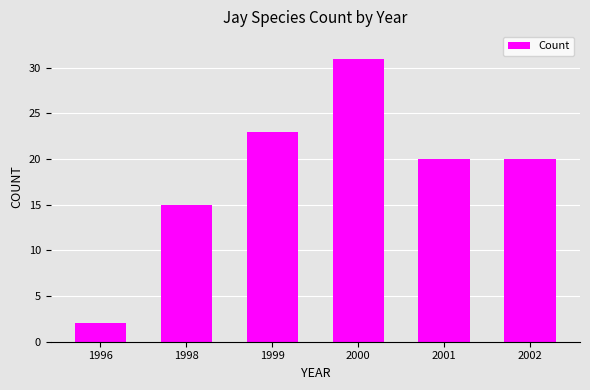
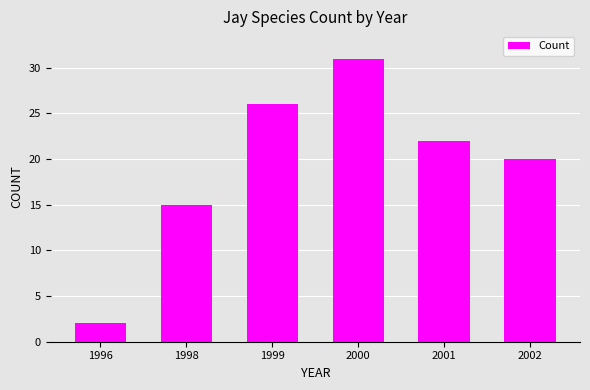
1999: 23 -> 26
2001: 20 -> 22
